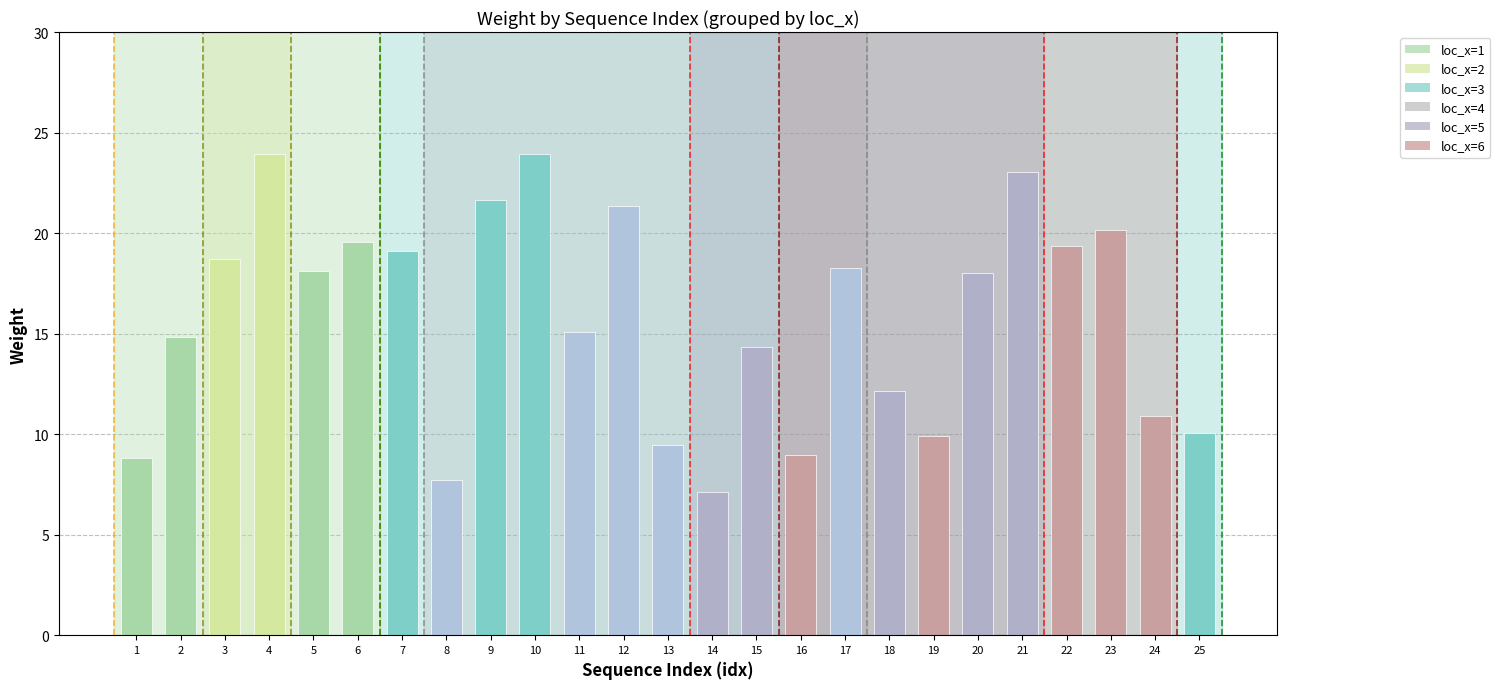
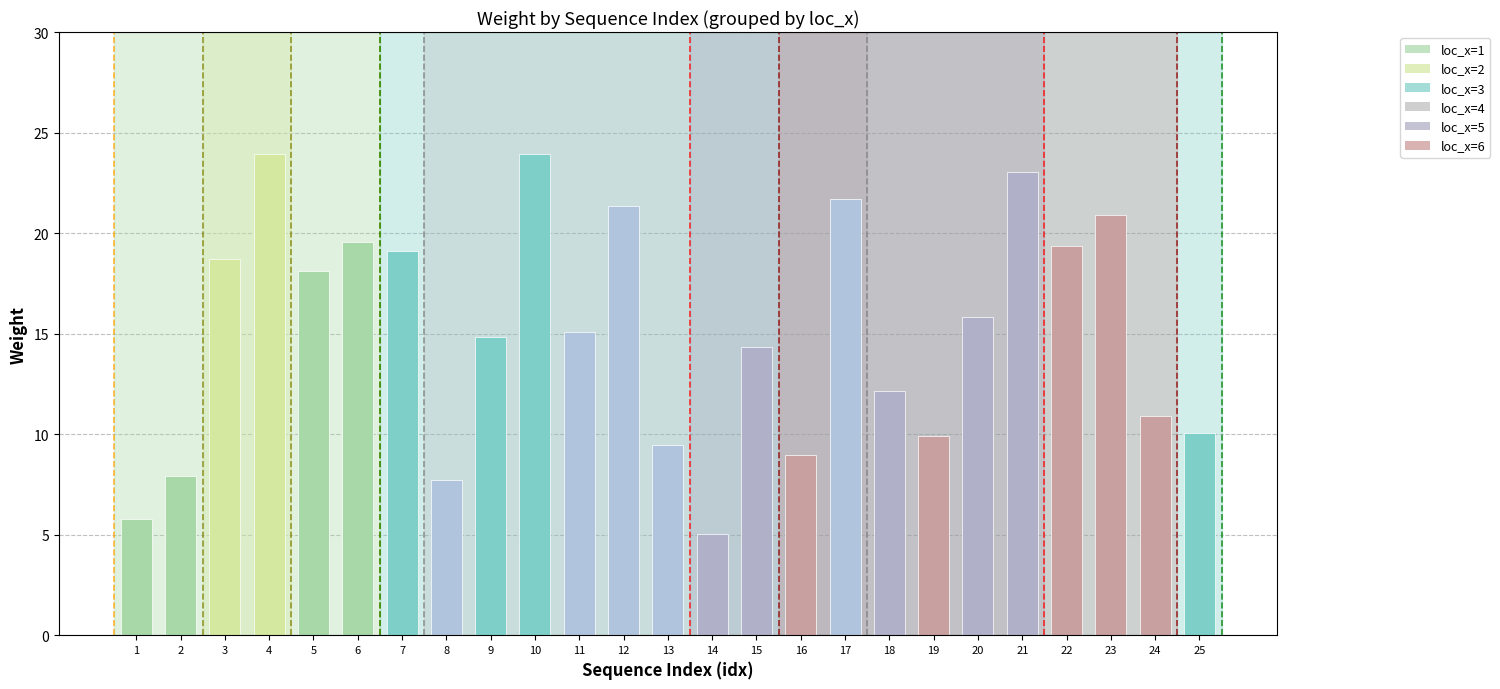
1: 8.8 -> 5.8
2: 14.8 -> 7.9
9: 21.6 -> 14.8
14: 7.1 -> 5.0
17: 18.3 -> 21.7
20: 18.0 -> 15.9
23: 20.1 -> 20.9
